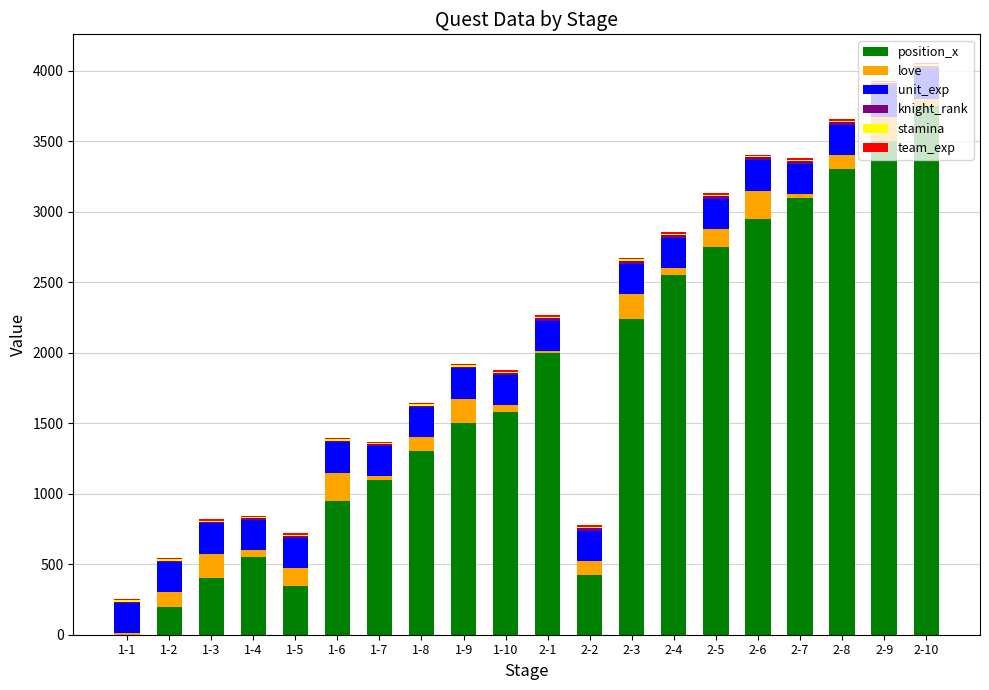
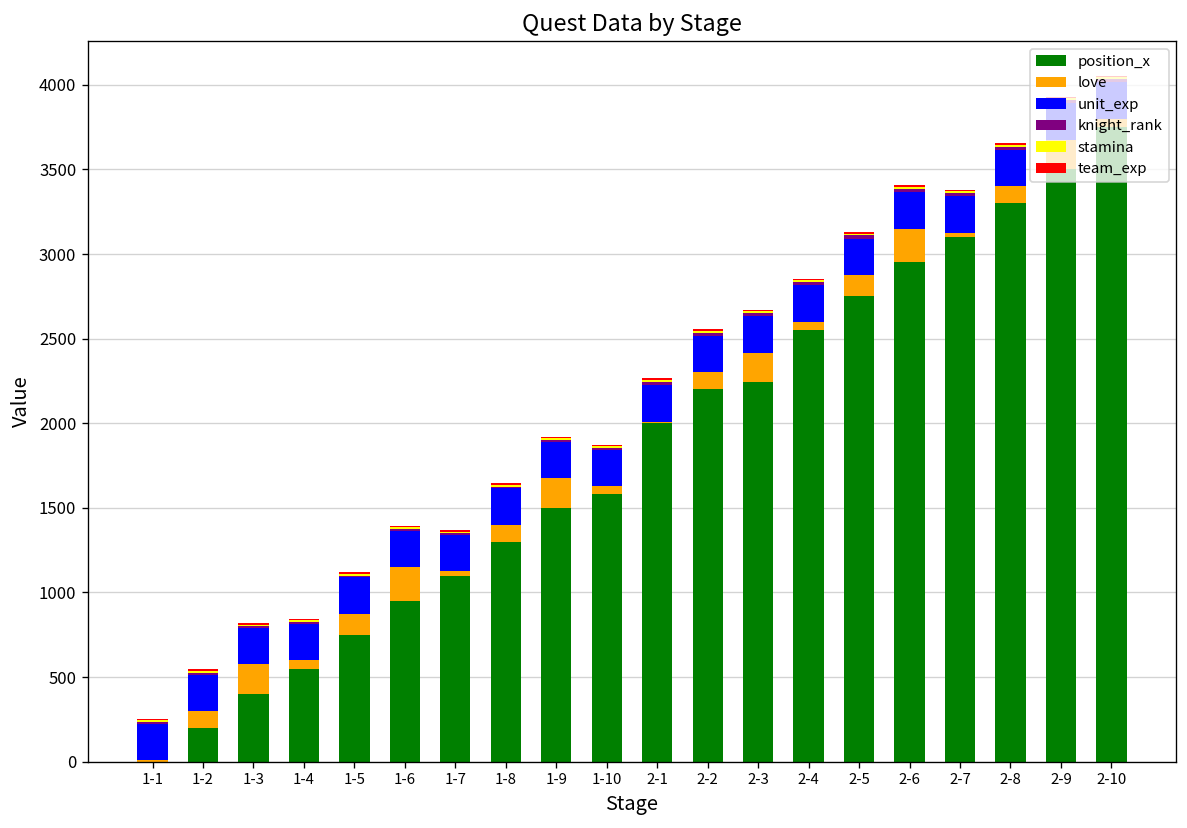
position_x, 1-5: 350 -> 750
position_x, 2-2: 420 -> 2200
